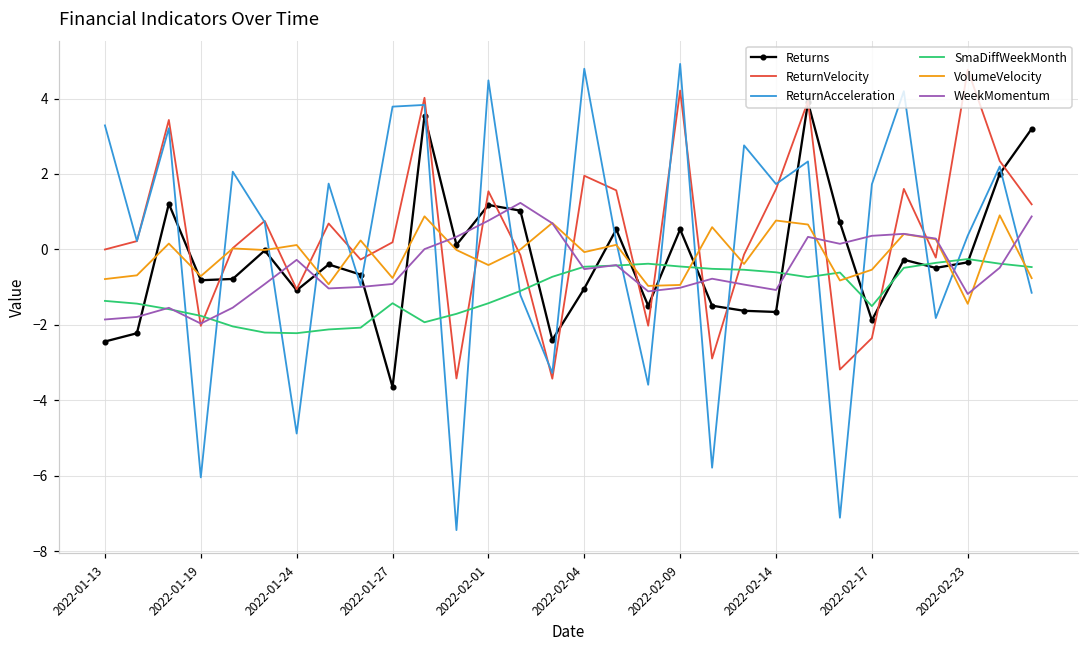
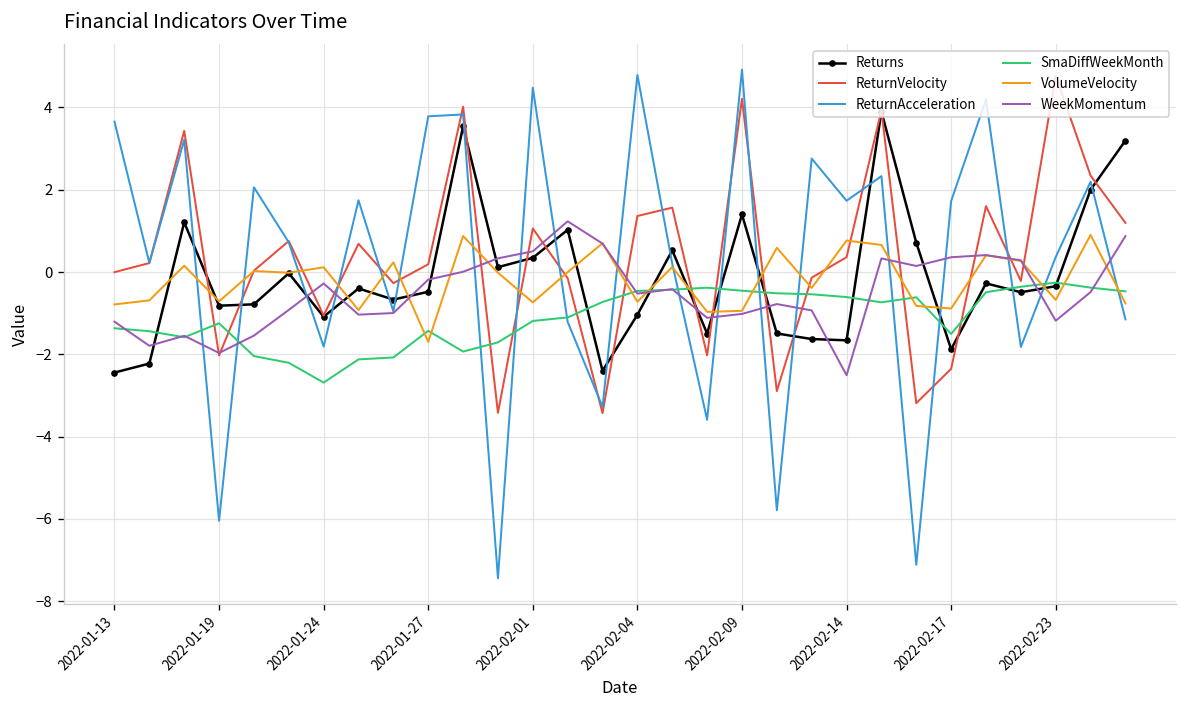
ReturnAcceleration, 2022-01-13: 3.3 -> 3.7
WeekMomentum, 2022-01-13: -1.9 -> -1.2
SmaDiffWeekMonth, 2022-01-19: -1.8 -> -1.2
ReturnAcceleration, 2022-01-24: -4.9 -> -1.8
SmaDiffWeekMonth, 2022-01-24: -2.2 -> -2.7
Returns, 2022-01-27: -3.6 -> -0.5
VolumeVelocity, 2022-01-27: -0.8 -> -1.7
WeekMomentum, 2022-01-27: -0.9 -> -0.2
Returns, 2022-02-01: 1.2 -> 0.3
ReturnVelocity, 2022-02-01: 1.5 -> 1.1
SmaDiffWeekMonth, 2022-02-01: -1.4 -> -1.2
VolumeVelocity, 2022-02-01: -0.4 -> -0.7
WeekMomentum, 2022-02-01: 0.8 -> 0.5
ReturnVelocity, 2022-02-04: 2.0 -> 1.4
VolumeVelocity, 2022-02-04: -0.1 -> -0.7
Returns, 2022-02-09: 0.5 -> 1.4
ReturnVelocity, 2022-02-14: 1.6 -> 0.4
WeekMomentum, 2022-02-14: -1.1 -> -2.5
VolumeVelocity, 2022-02-17: -0.5 -> -0.9
VolumeVelocity, 2022-02-23: -1.4 -> -0.7
